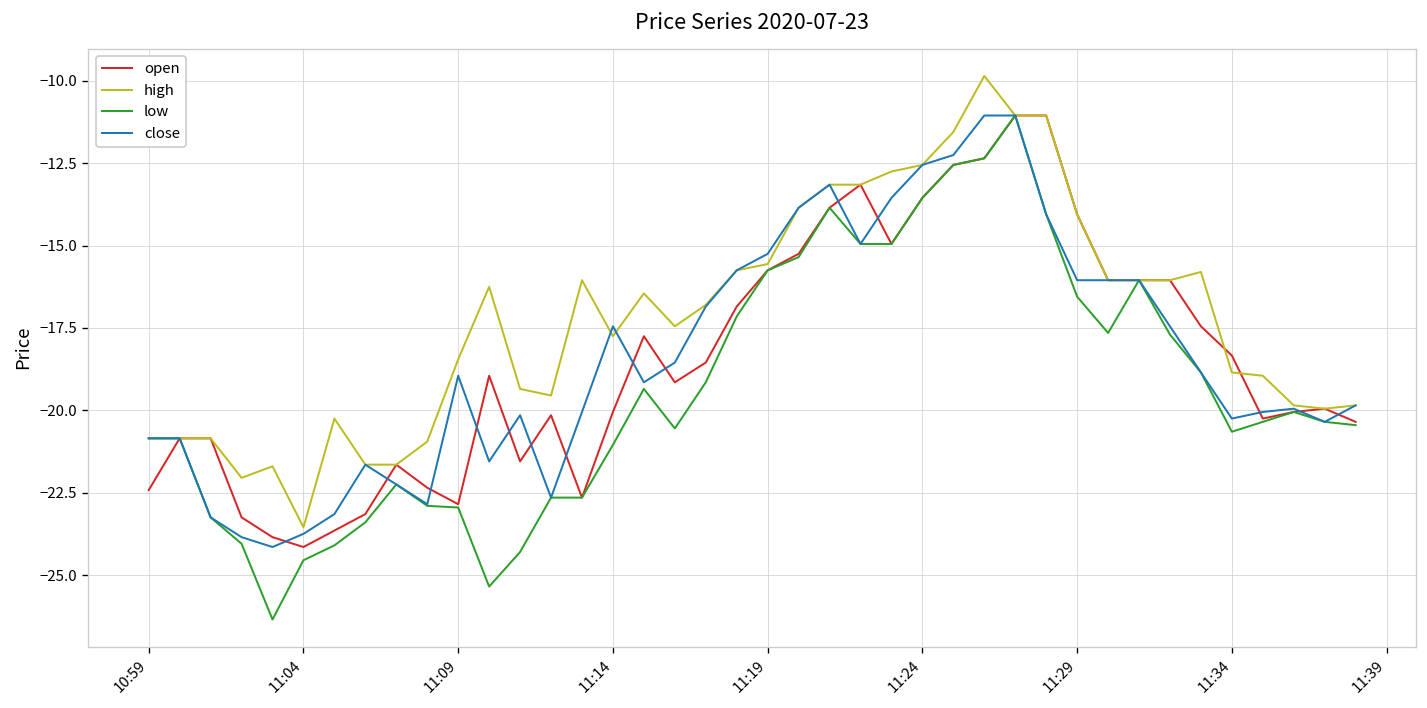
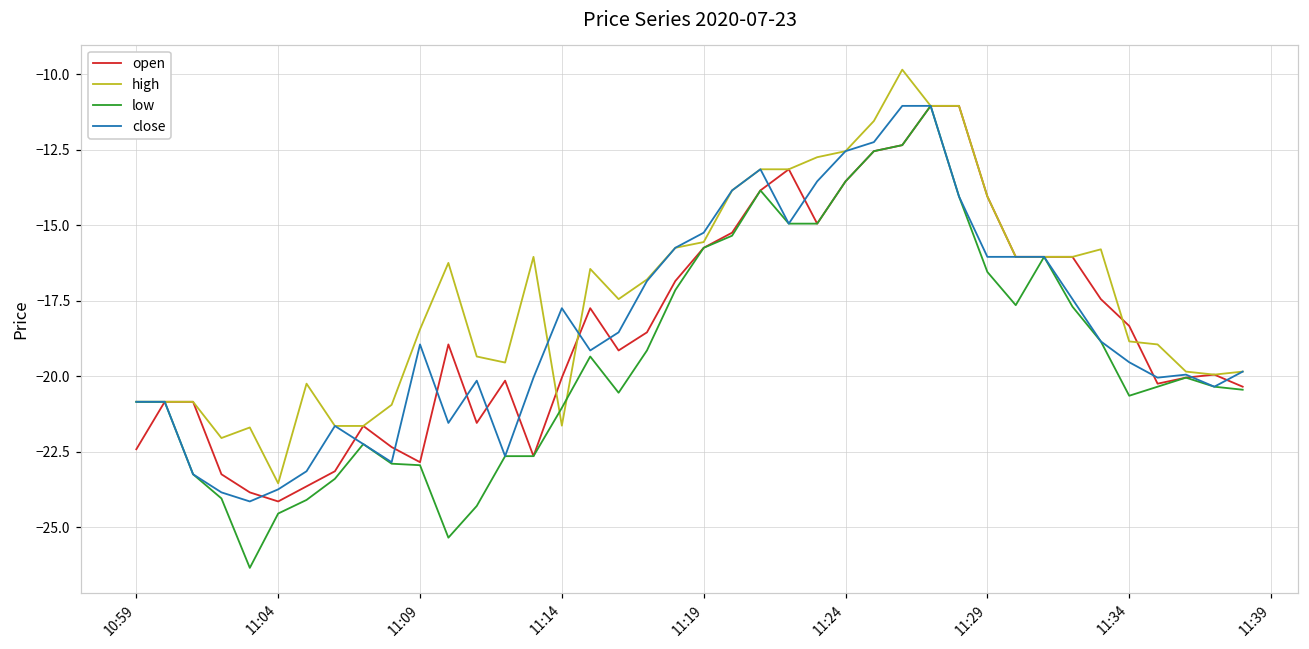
high, 11:14: -17.8 -> -21.6
close, 11:14: -17.5 -> -17.8
close, 11:34: -20.3 -> -19.5
